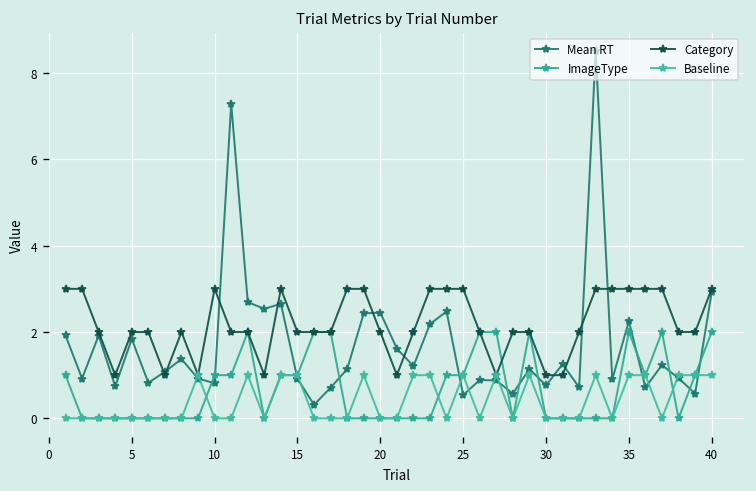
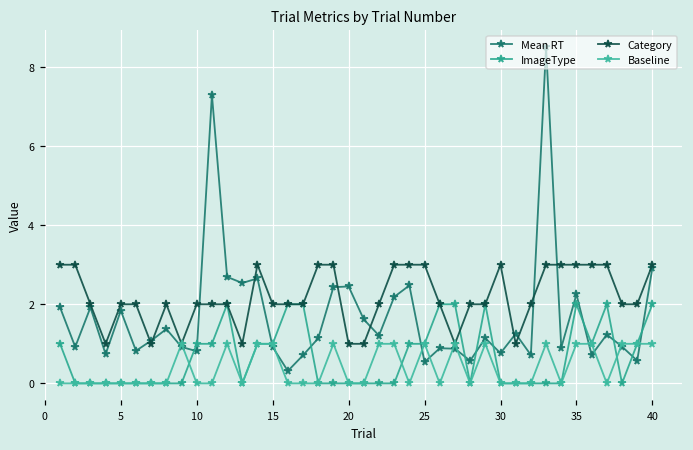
Category, 10: 3 -> 2
Category, 20: 2 -> 1
Category, 30: 1 -> 3
